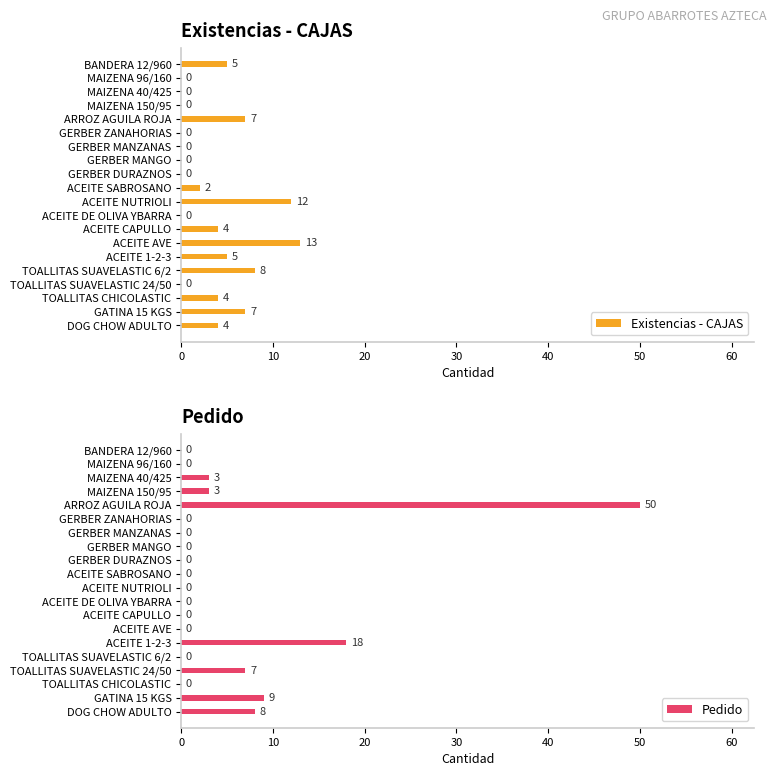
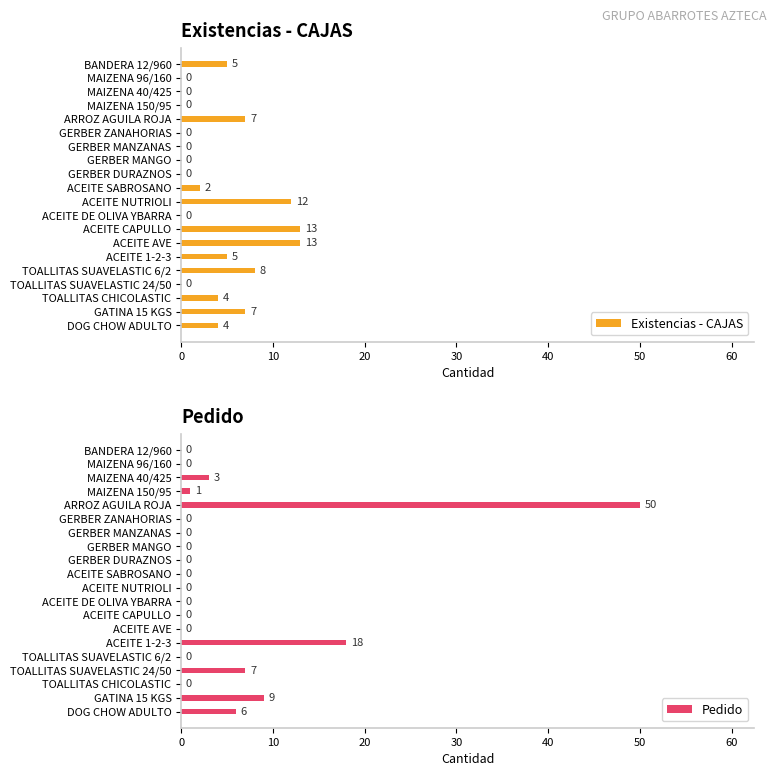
Existencias - CAJAS, ACEITE CAPULLO: 4 -> 13
Pedido, MAIZENA 150/95: 3 -> 1
Pedido, DOG CHOW ADULTO: 8 -> 6
